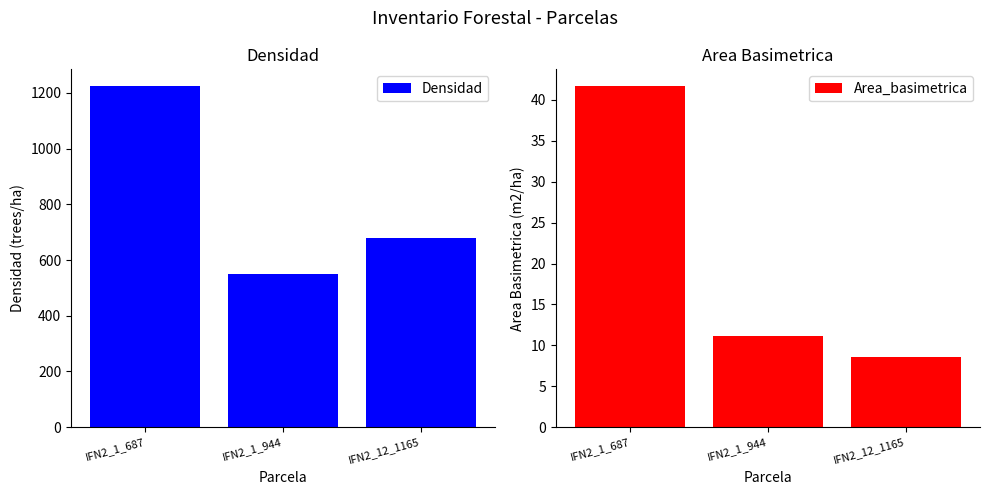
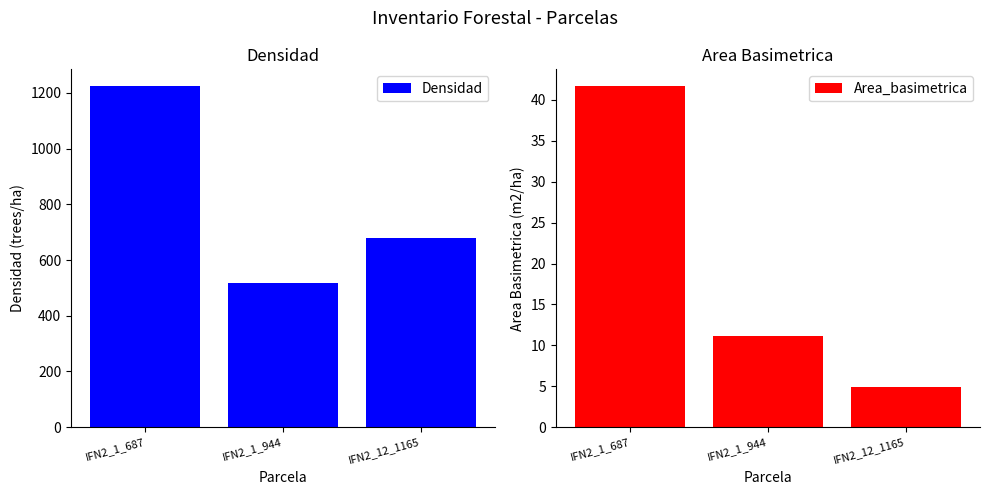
Densidad, IFN2_1_944: 550 -> 520
Area Basimetrica, IFN2_12_1165: 9 -> 5
